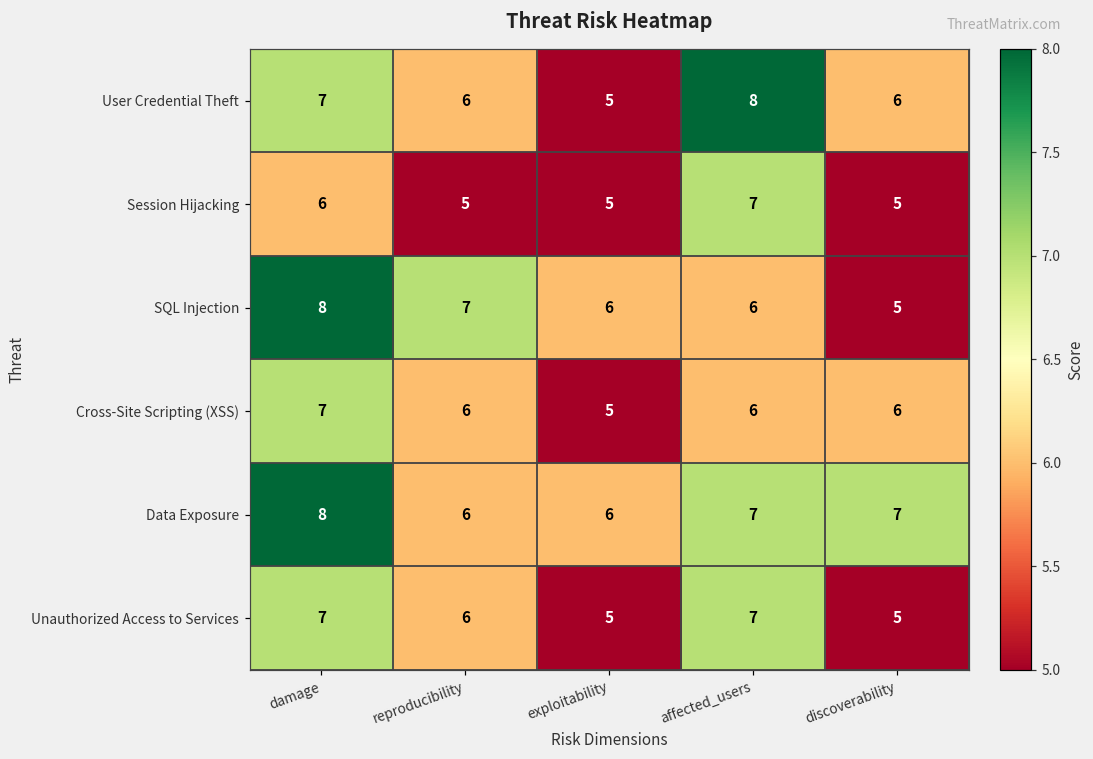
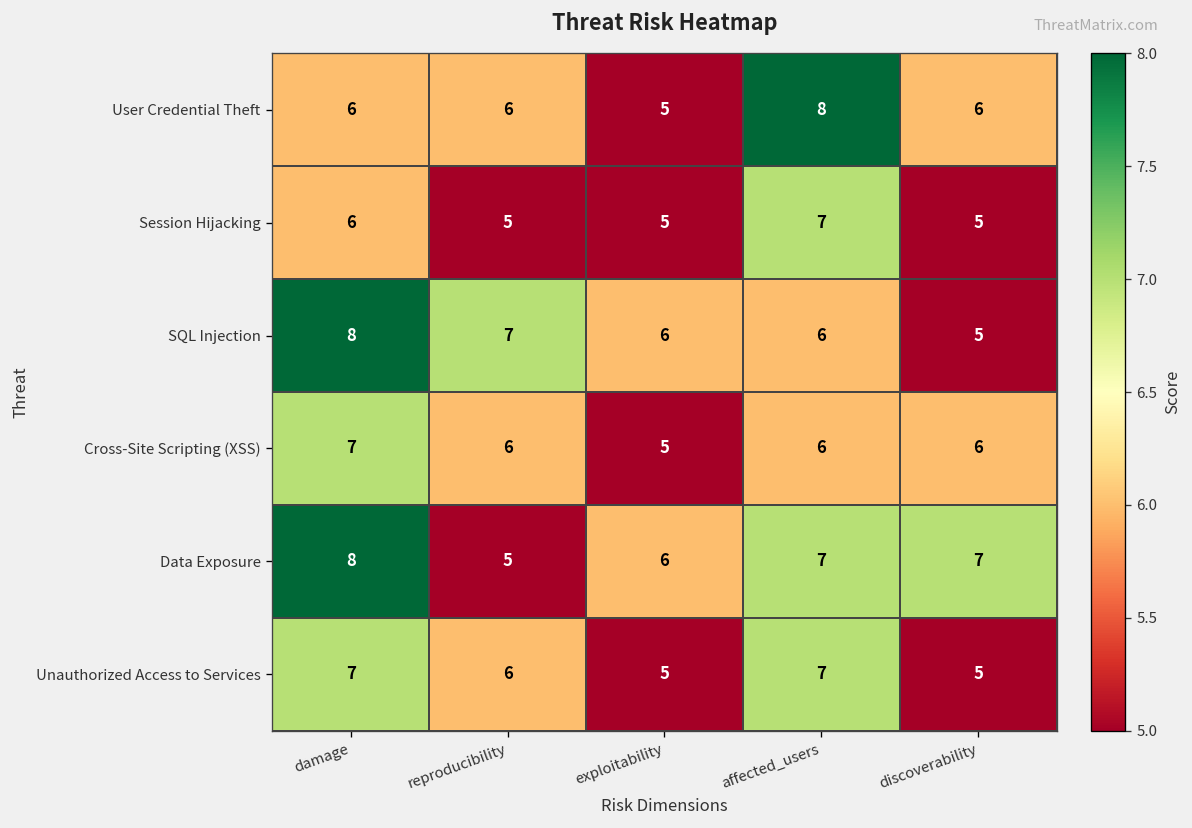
User Credential Theft, damage: 7 -> 6
Data Exposure, reproducibility: 6 -> 5
